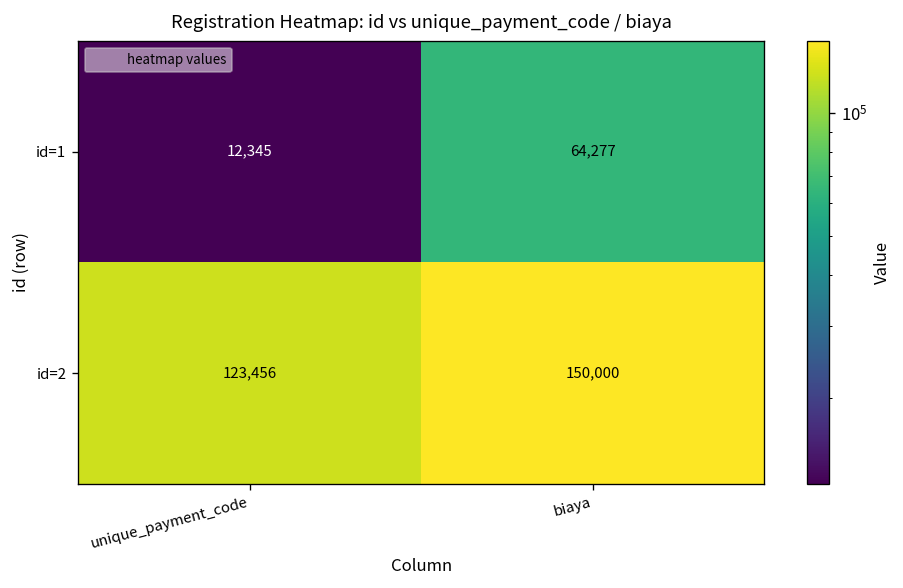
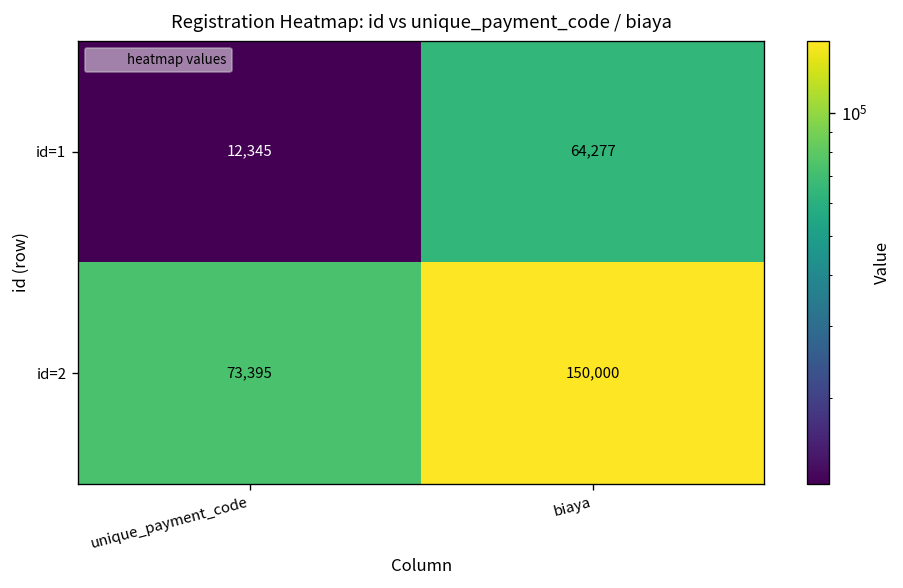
id=2, unique_payment_code: 123,456 -> 73,395
